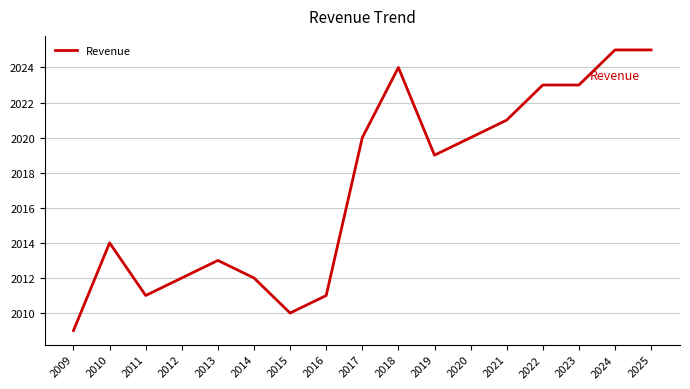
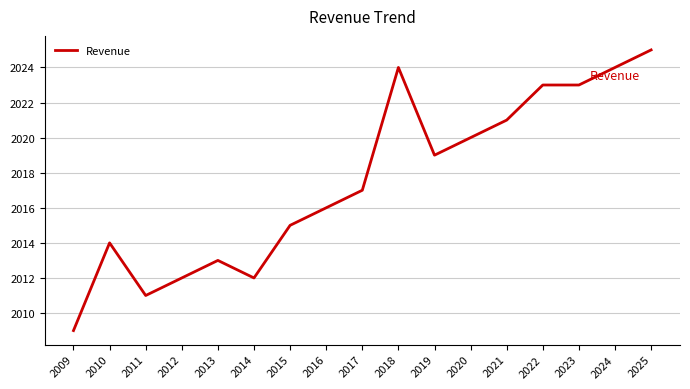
2015: 2010 -> 2015
2016: 2011 -> 2016
2017: 2020 -> 2017
2024: 2025 -> 2024
